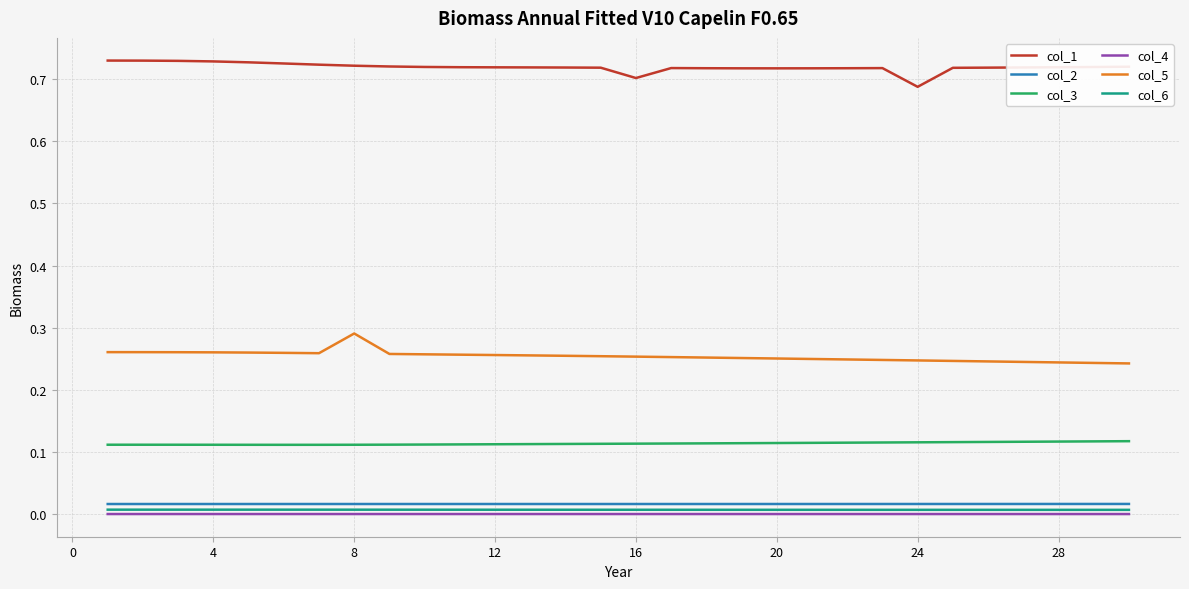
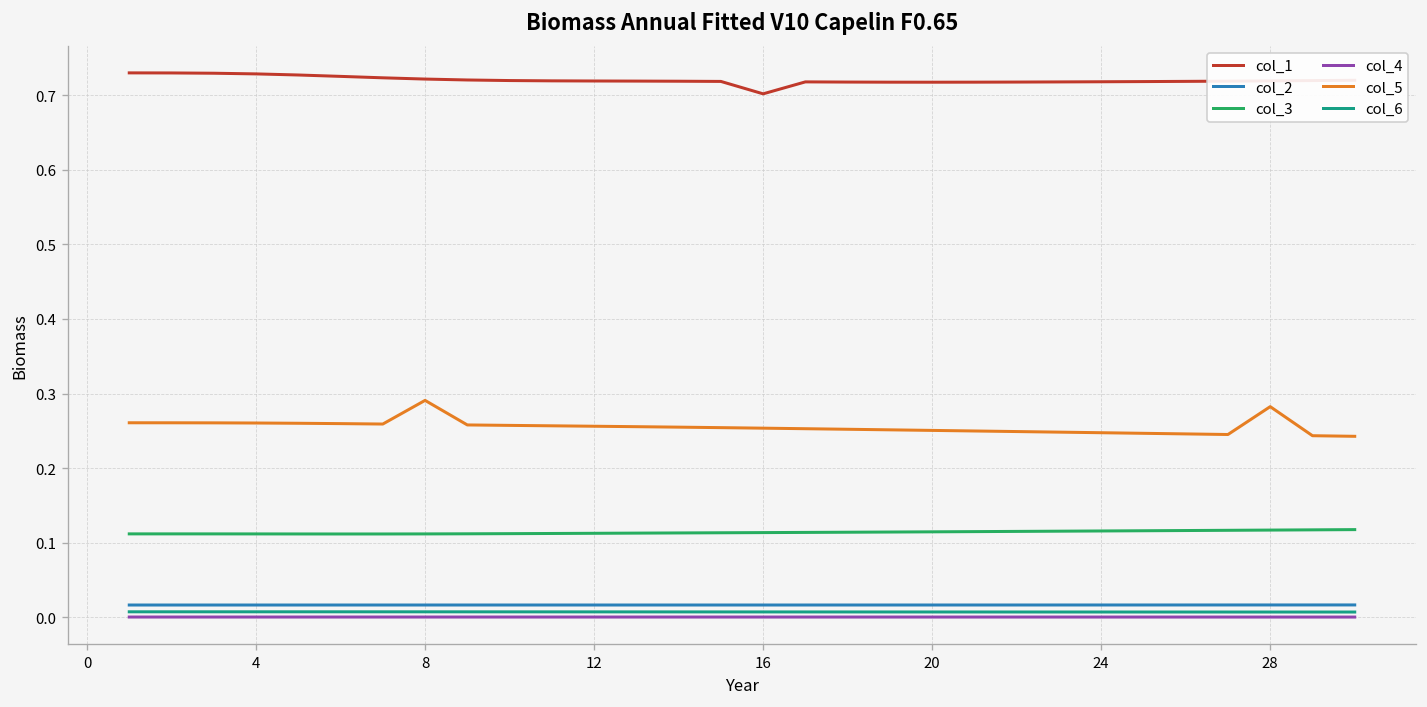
col_1, 24: 0.69 -> 0.72
col_5, 28: 0.24 -> 0.28
